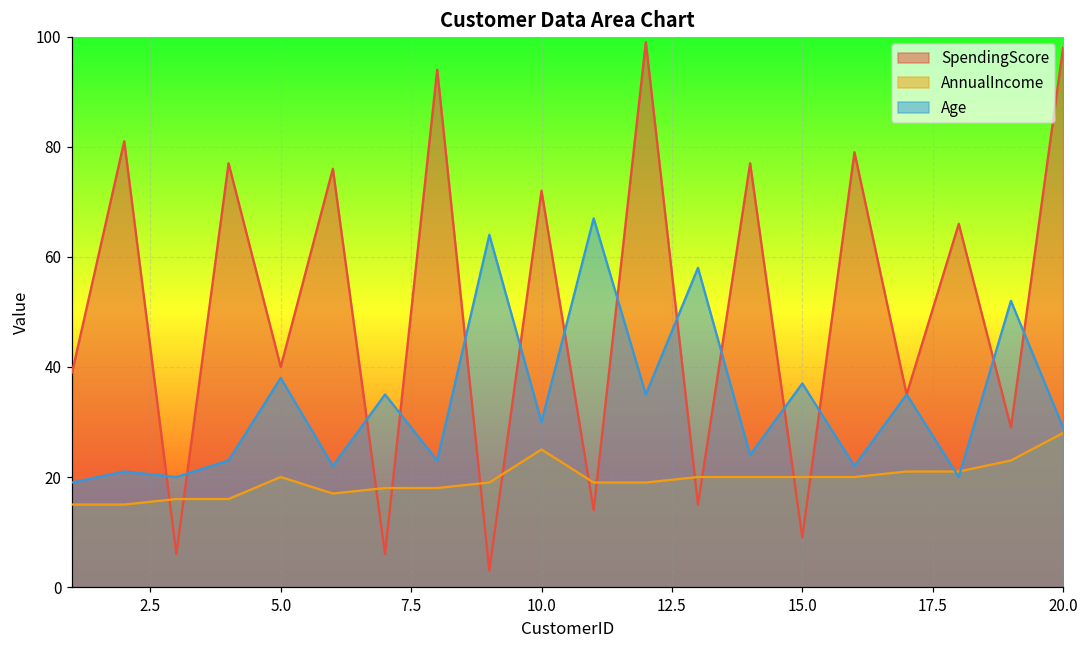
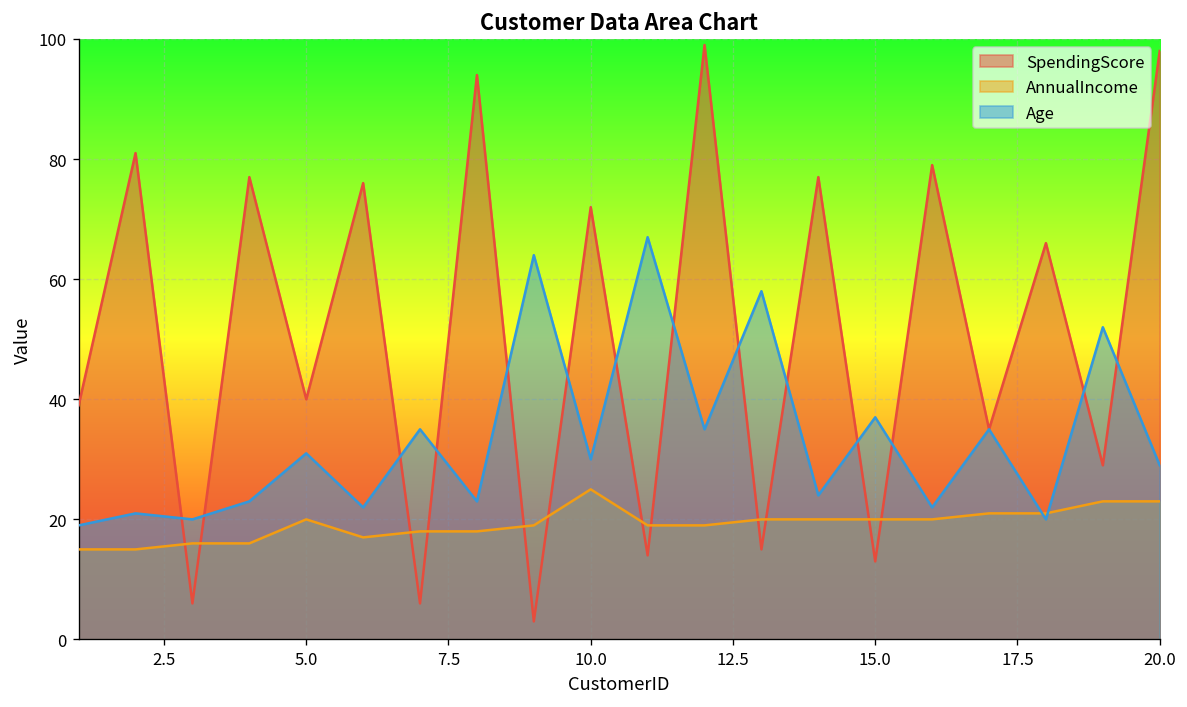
Age, 5.0: 38 -> 31
SpendingScore, 15.0: 9 -> 13
AnnualIncome, 20.0: 28 -> 23
